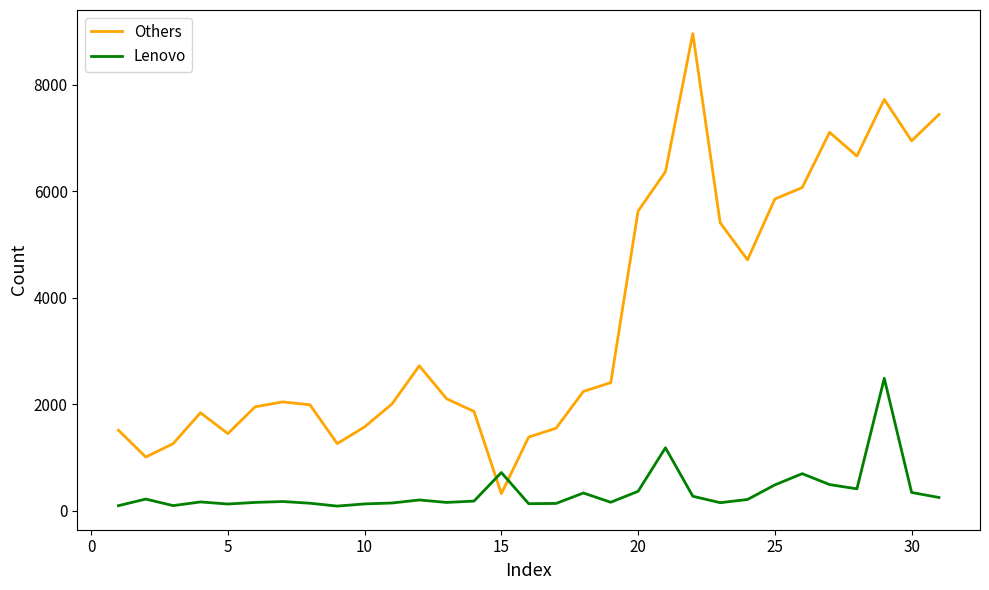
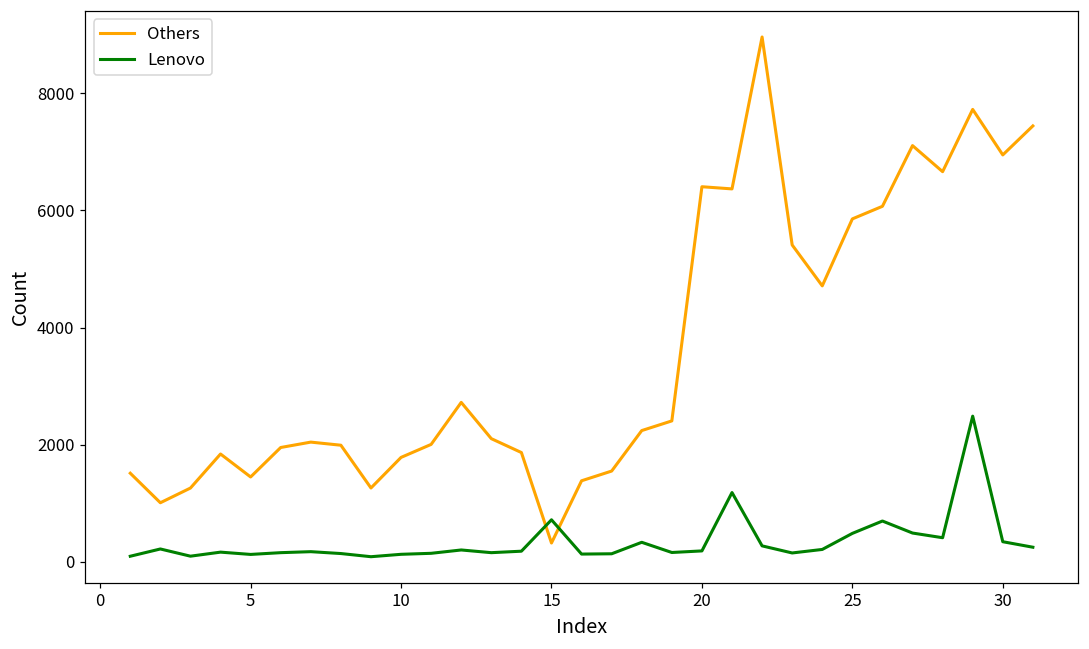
Others, 10: 1600 -> 1800
Others, 20: 5600 -> 6400
Lenovo, 20: 400 -> 200
